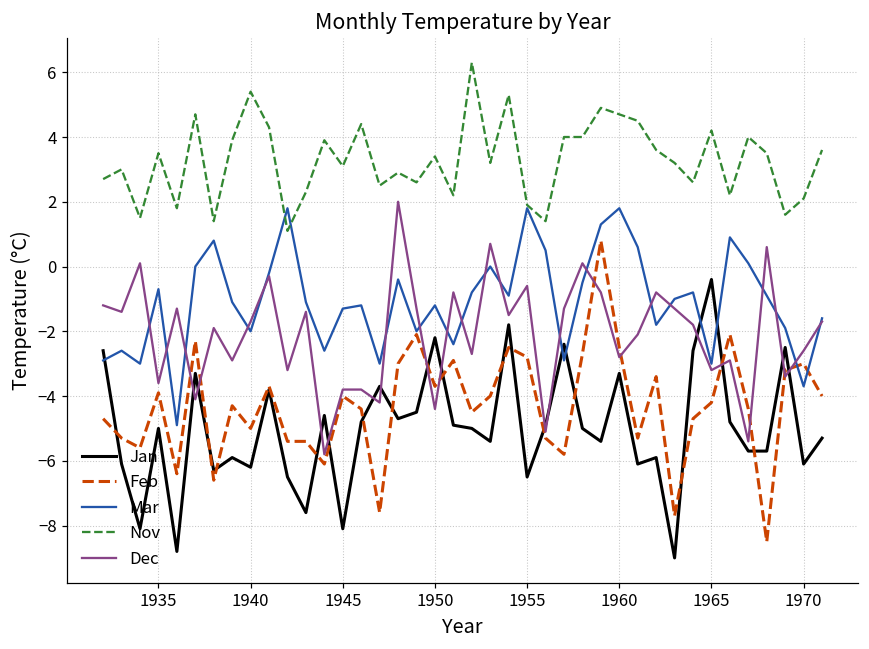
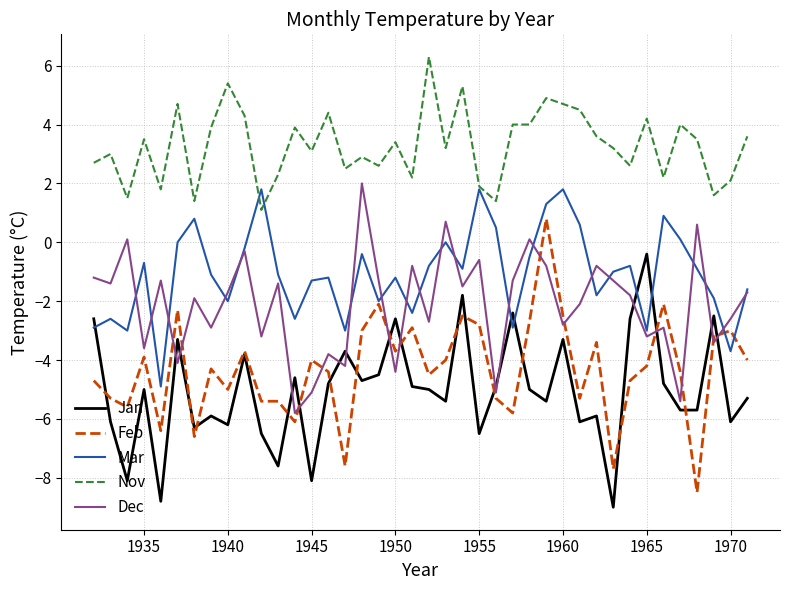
Dec, 1945: -3.8 -> -5.1
Jan, 1950: -2.2 -> -2.6
